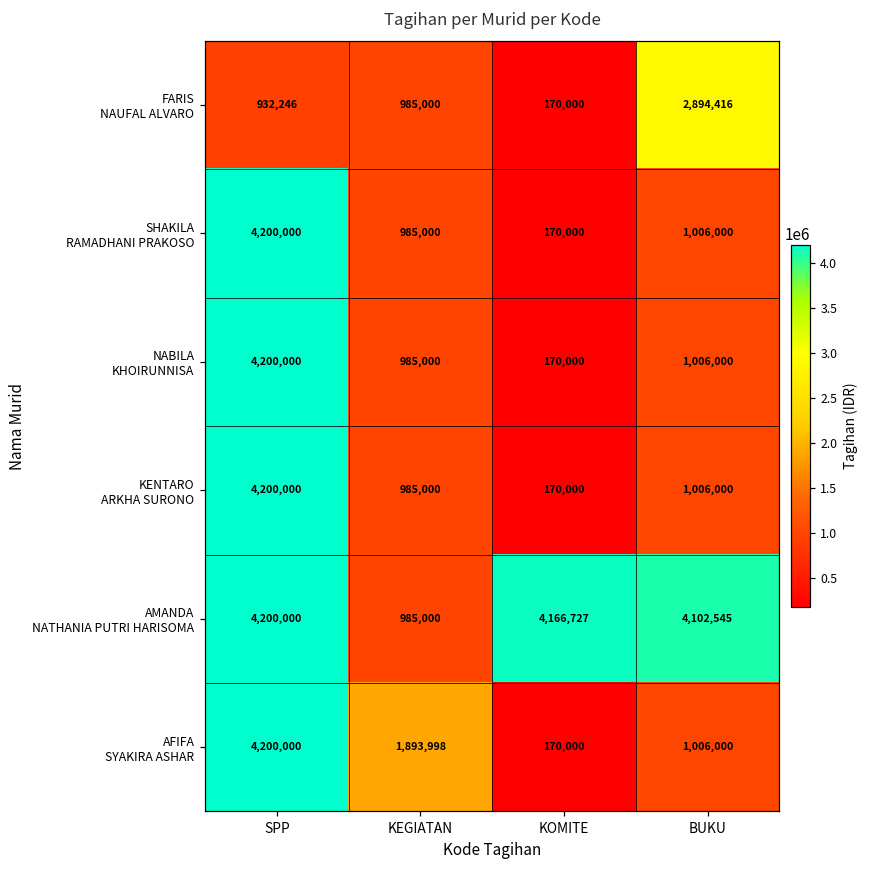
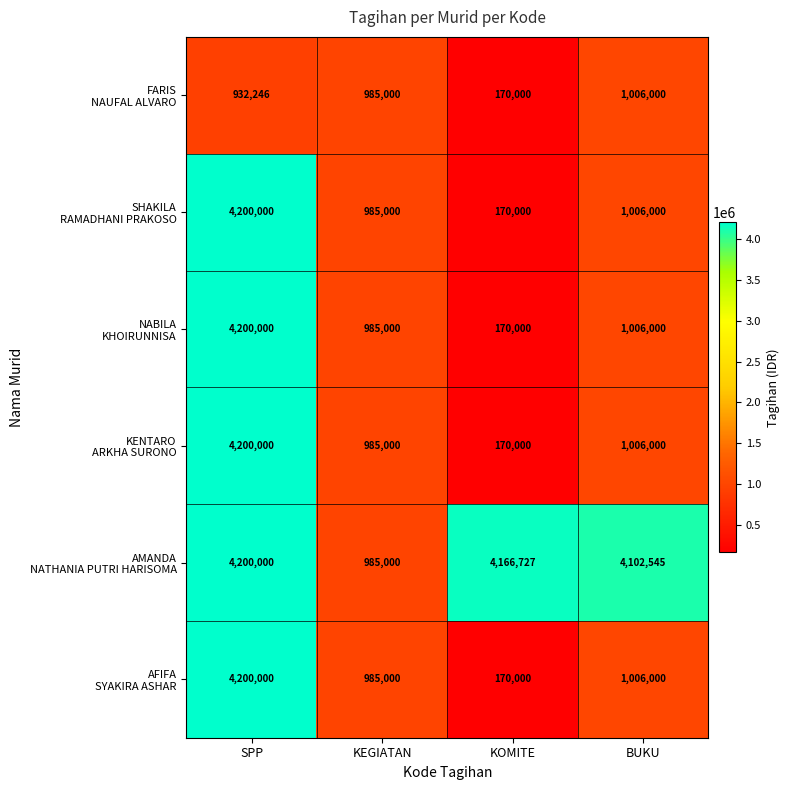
FARIS NAUFAL ALVARO, BUKU: 2,894,416 -> 1,006,000
AFIFA SYAKIRA ASHAR, KEGIATAN: 1,893,998 -> 985,000
